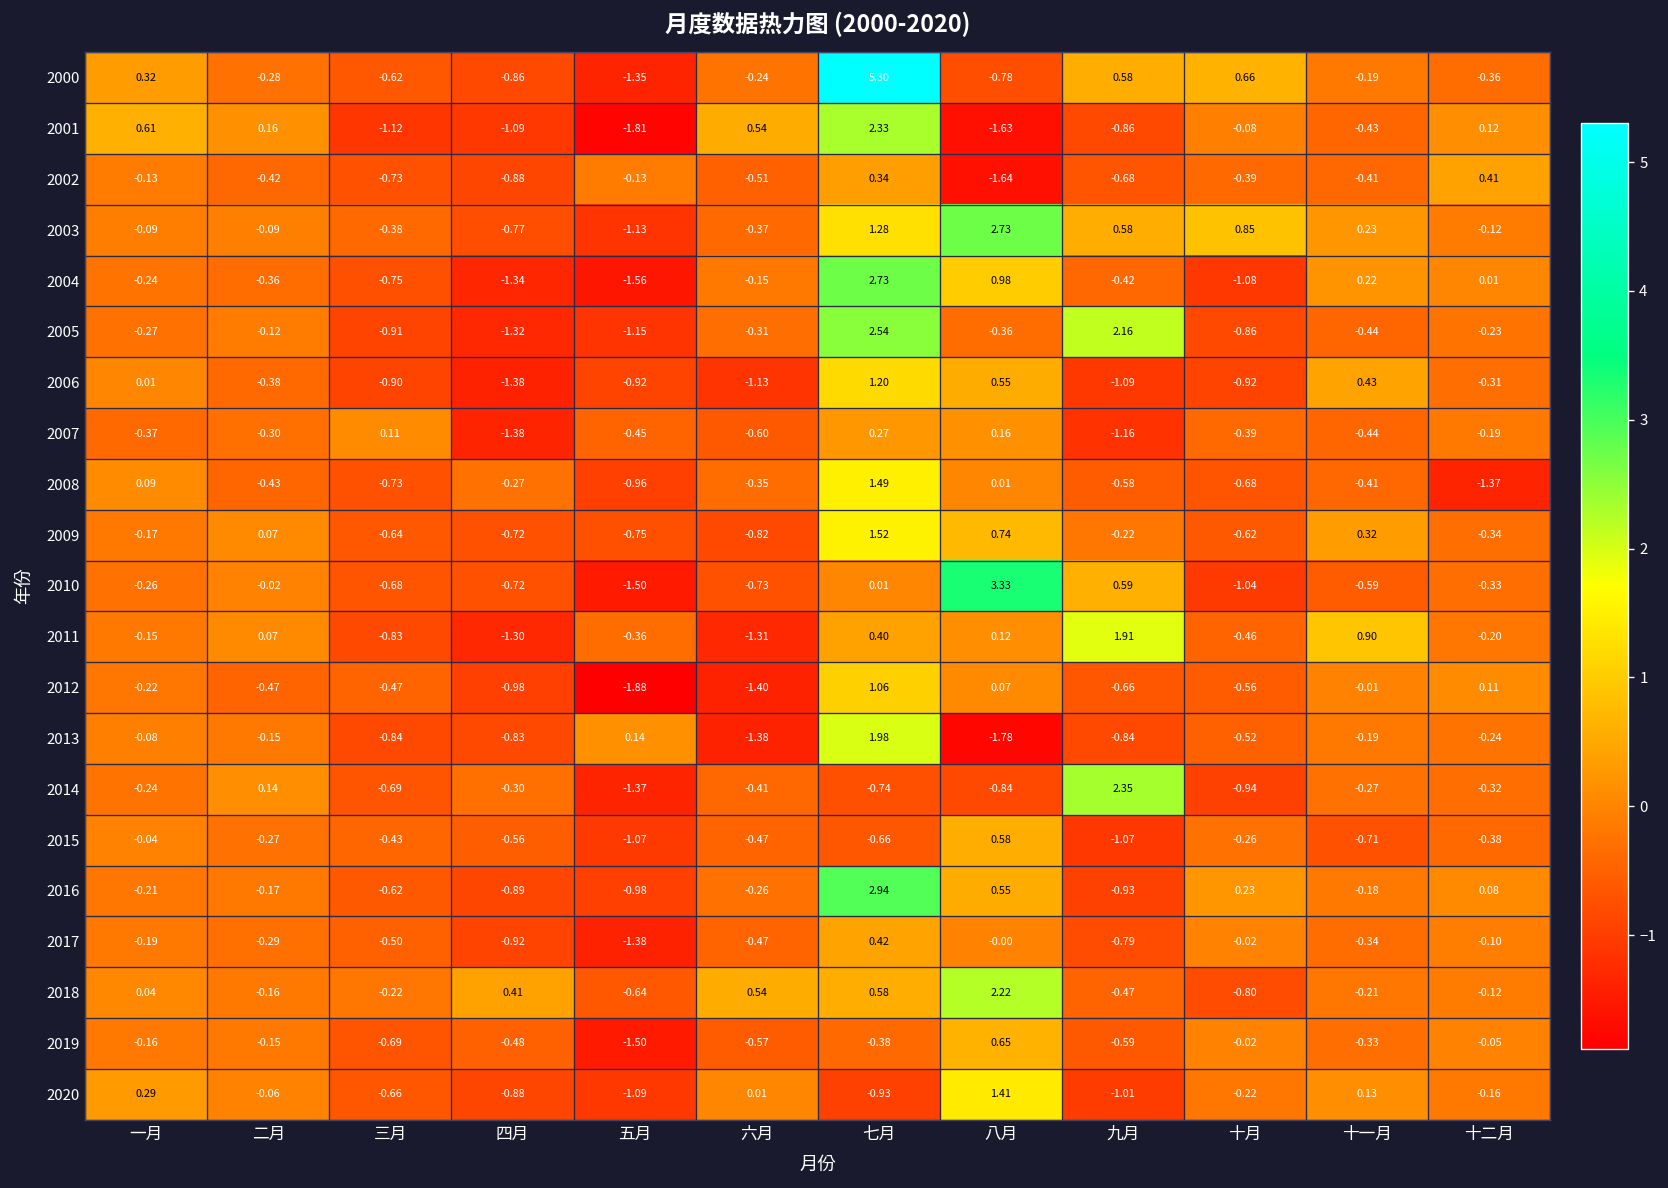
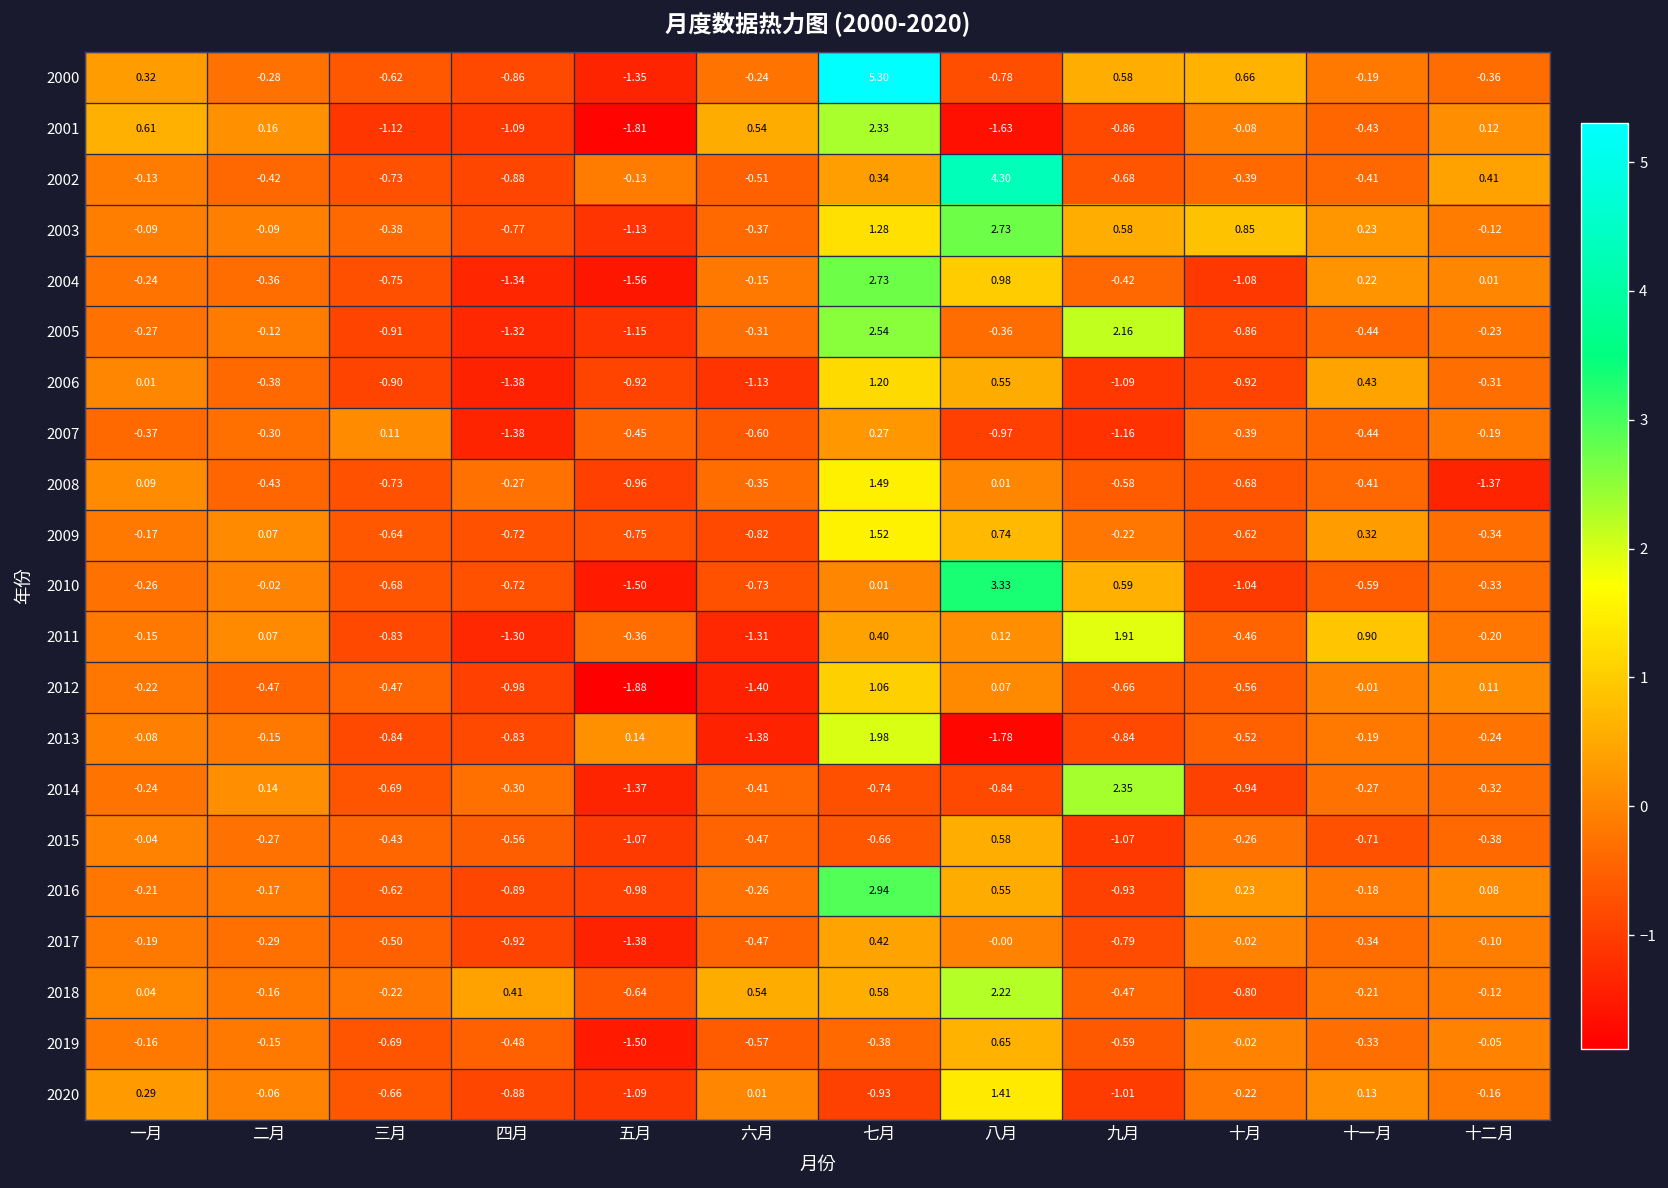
2002, 八月: -1.64 -> 4.30
2007, 八月: 0.16 -> -0.97
